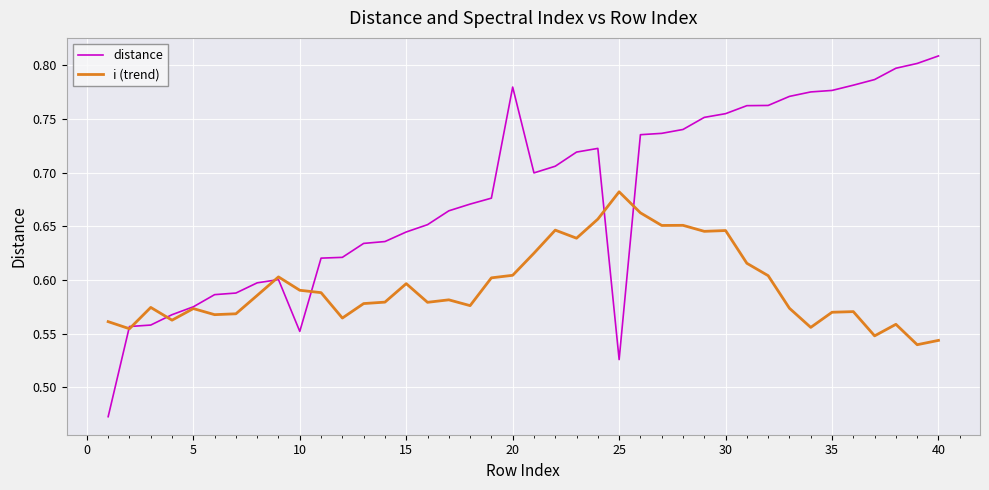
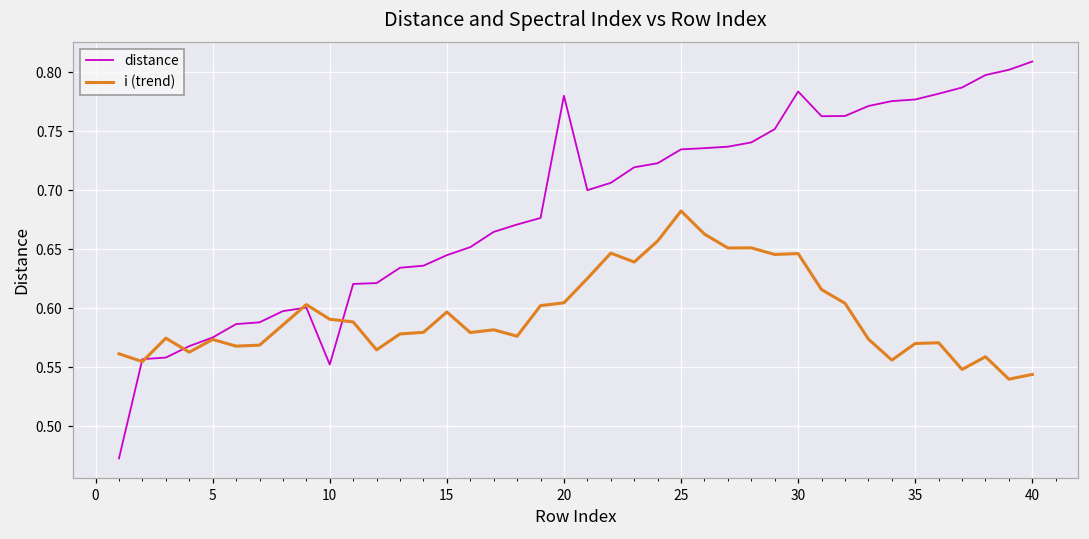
distance, 25: 0.526 -> 0.734
distance, 30: 0.755 -> 0.784
